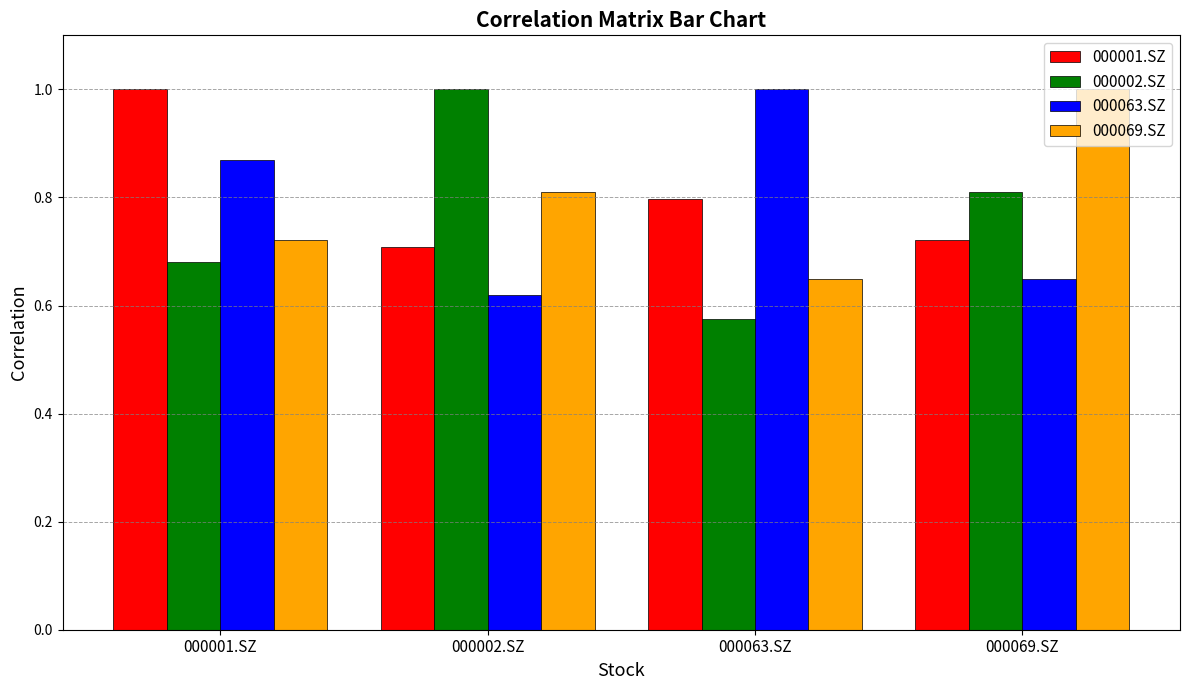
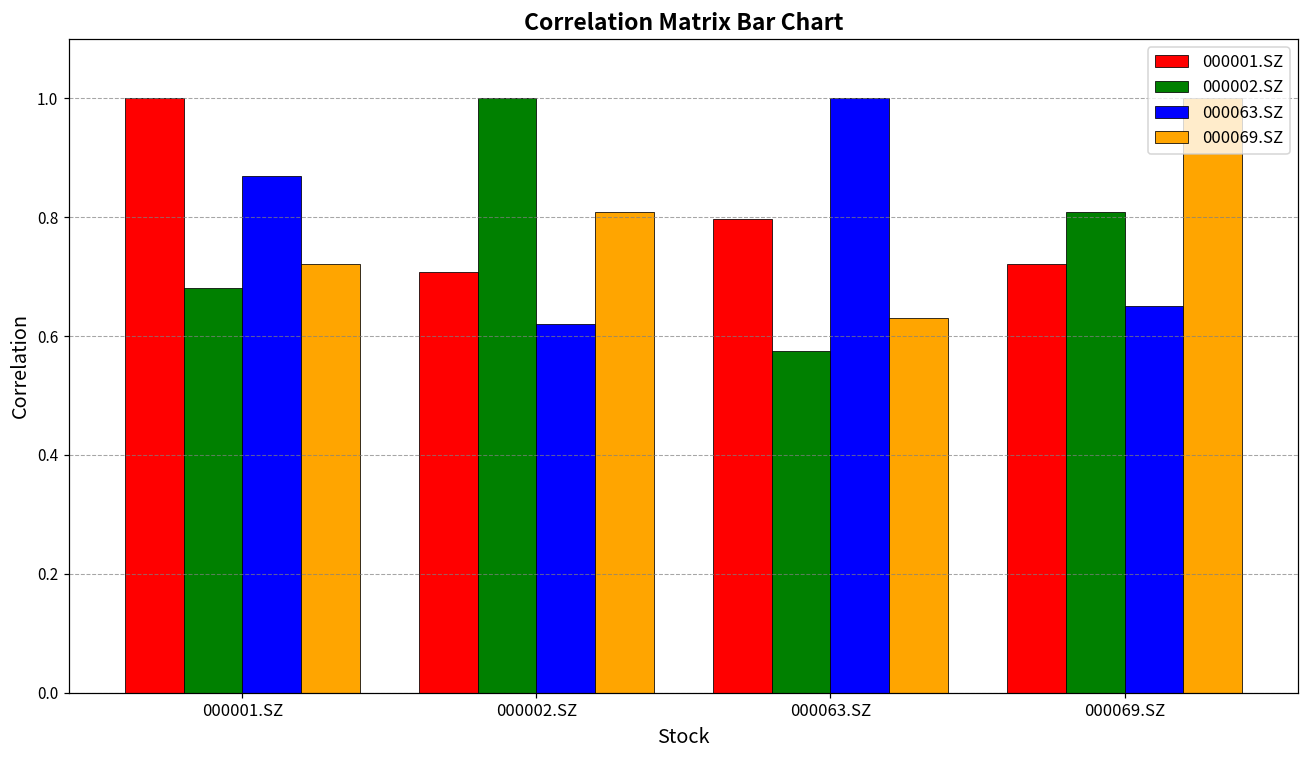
000069.SZ, 000063.SZ: 0.65 -> 0.63
